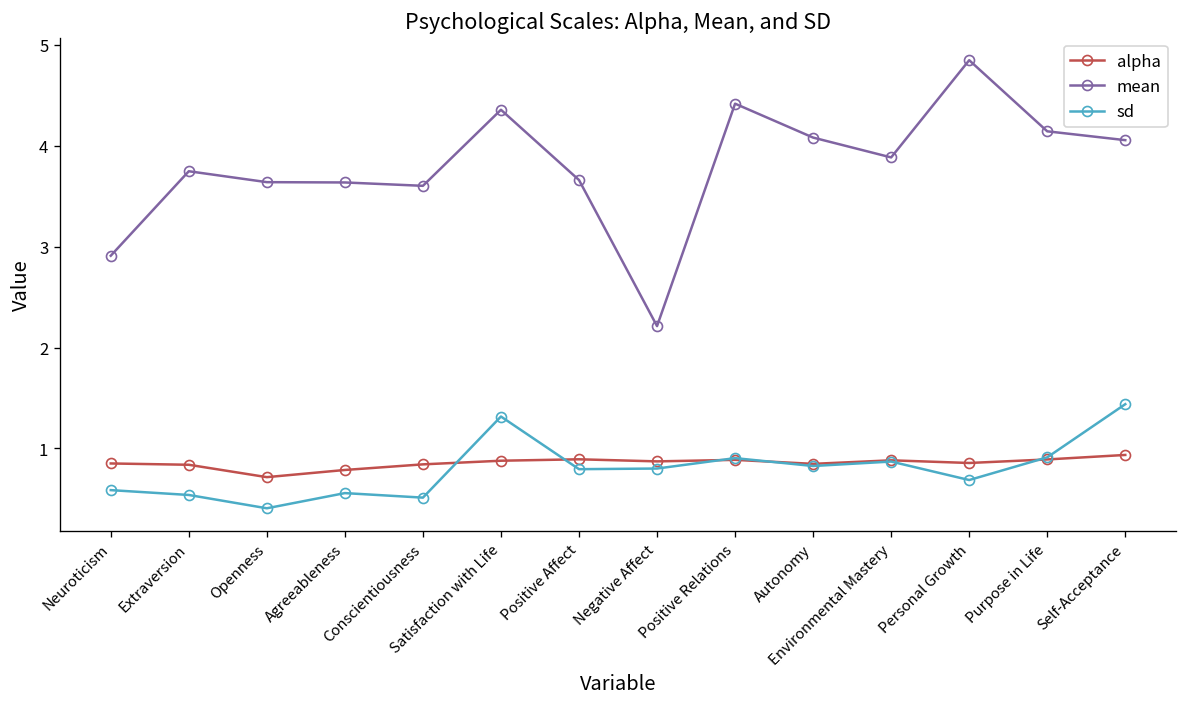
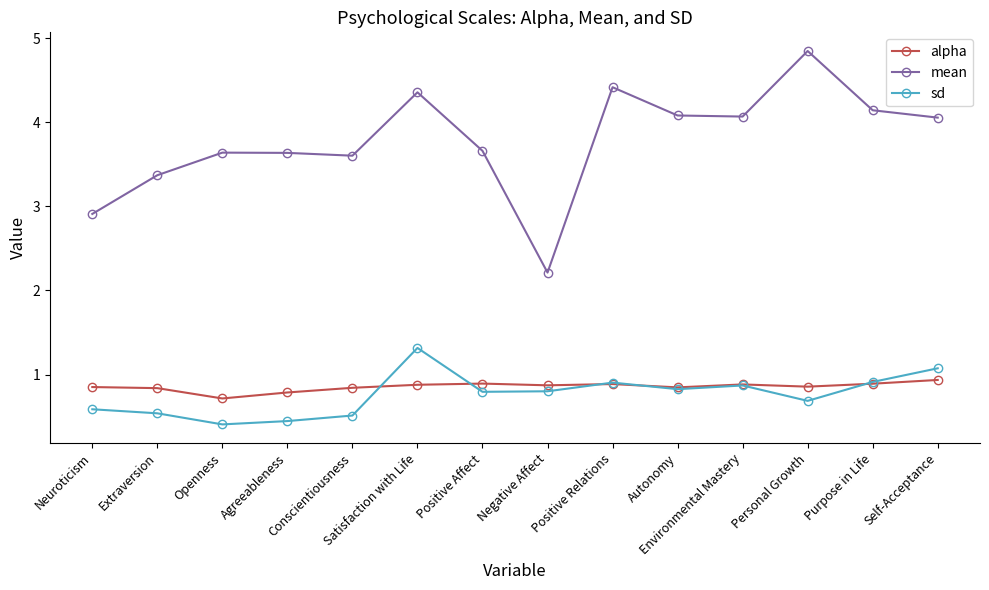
mean, Extraversion: 3.7 -> 3.4
sd, Agreeableness: 0.6 -> 0.4
mean, Environmental Mastery: 3.9 -> 4.1
sd, Self-Acceptance: 1.4 -> 1.1
